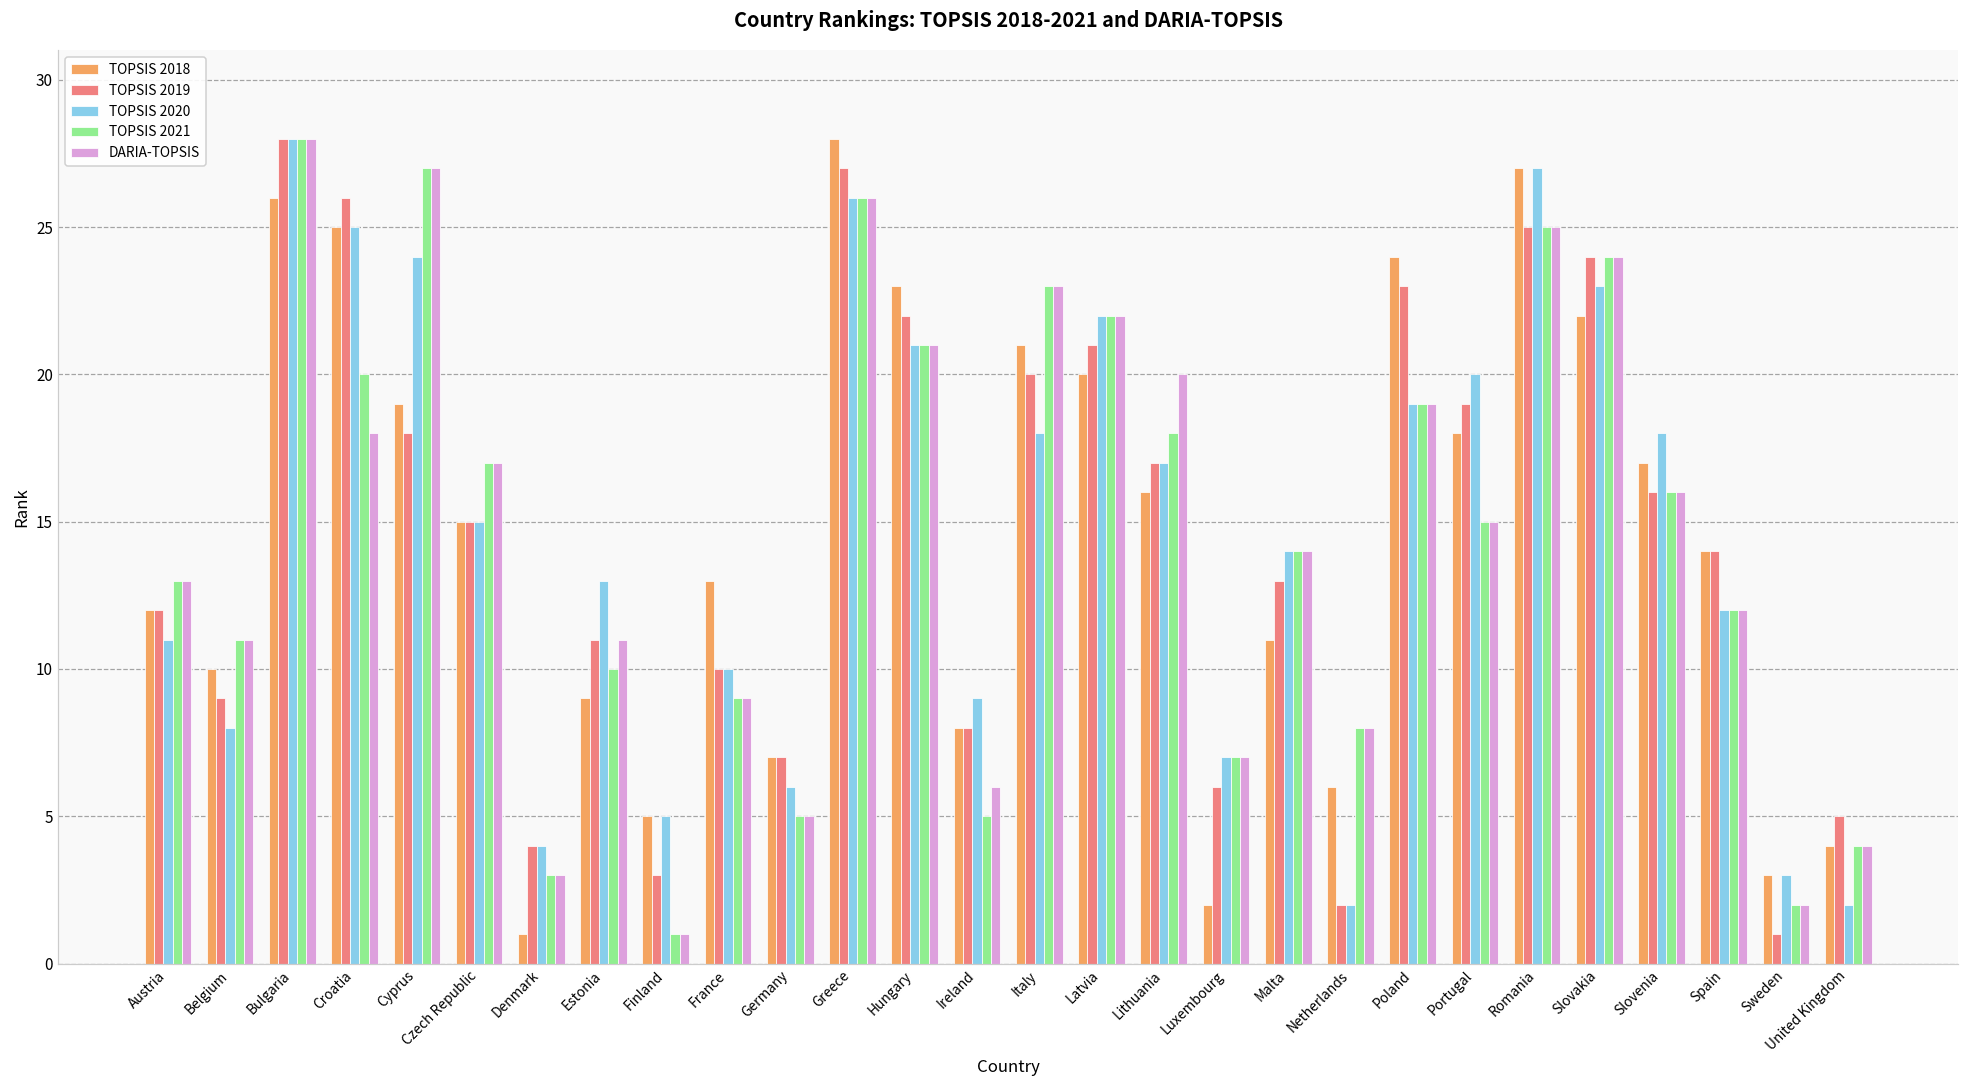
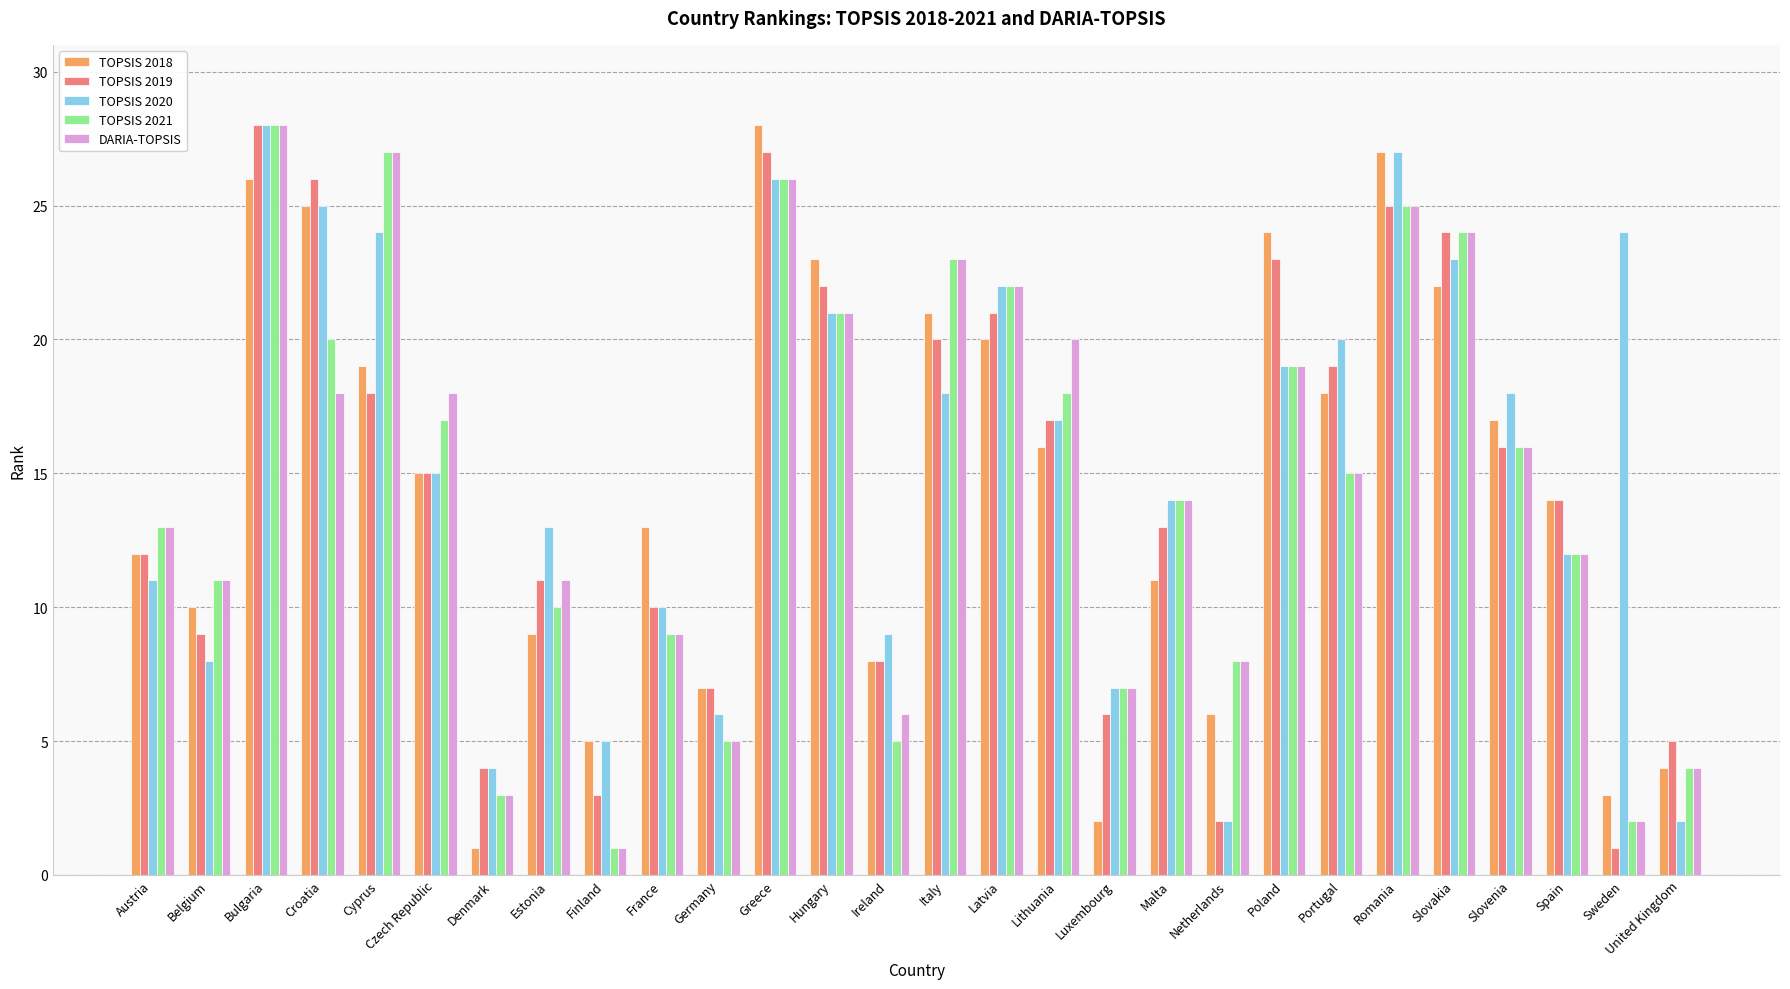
DARIA-TOPSIS, Czech Republic: 17 -> 18
TOPSIS 2020, Sweden: 3 -> 24
